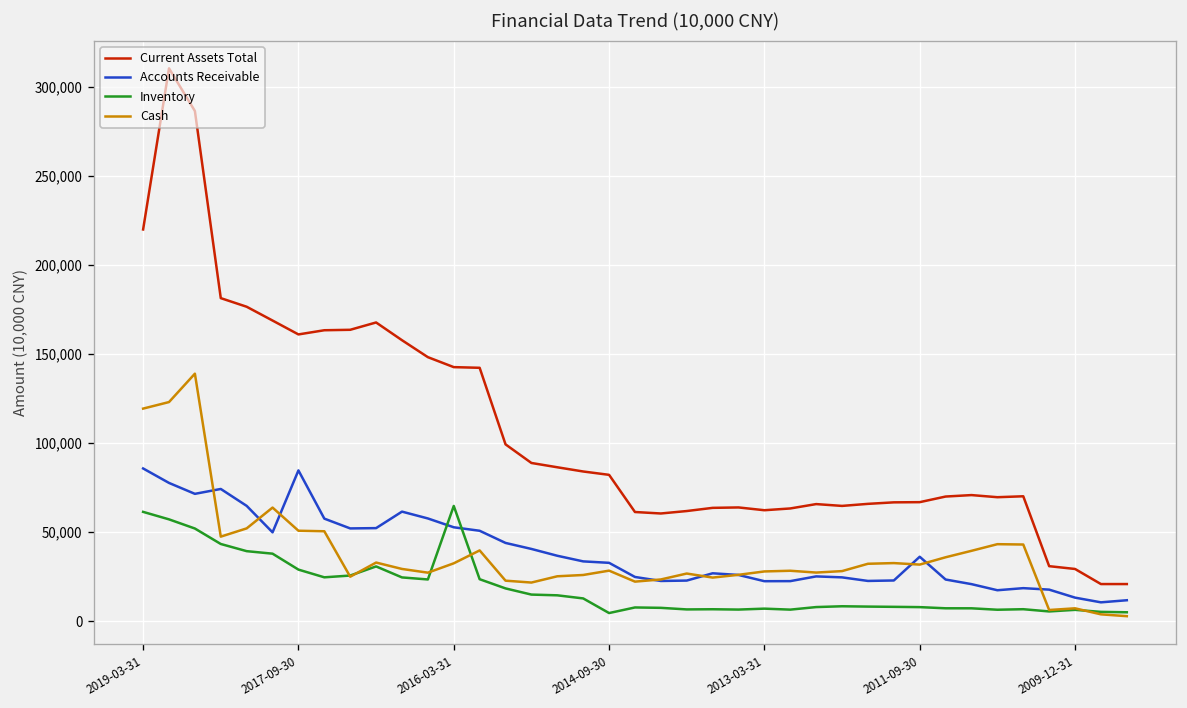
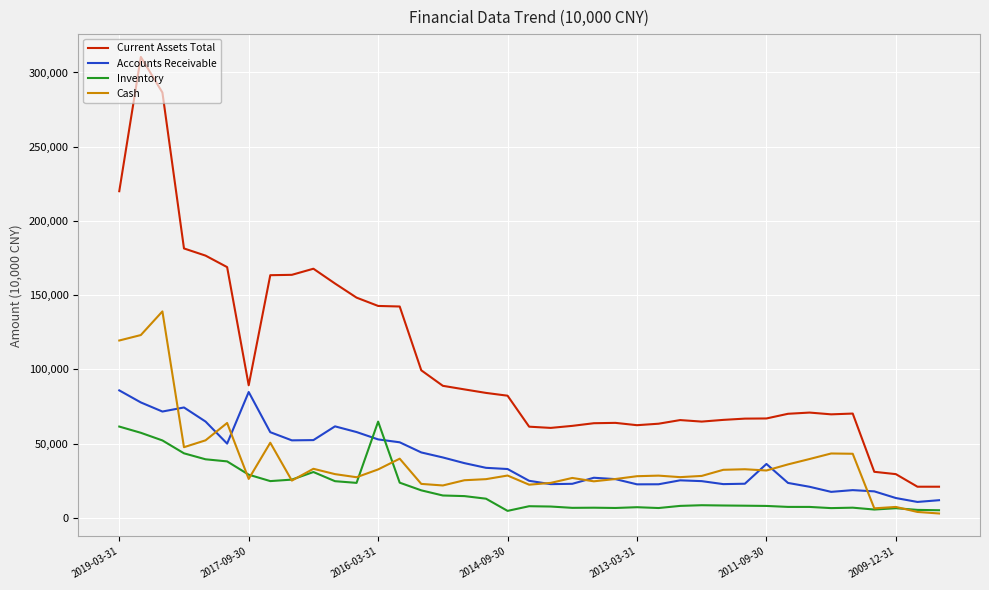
Current Assets Total, 2017-09-30: 161,000 -> 89,000
Cash, 2017-09-30: 51,000 -> 26,000
